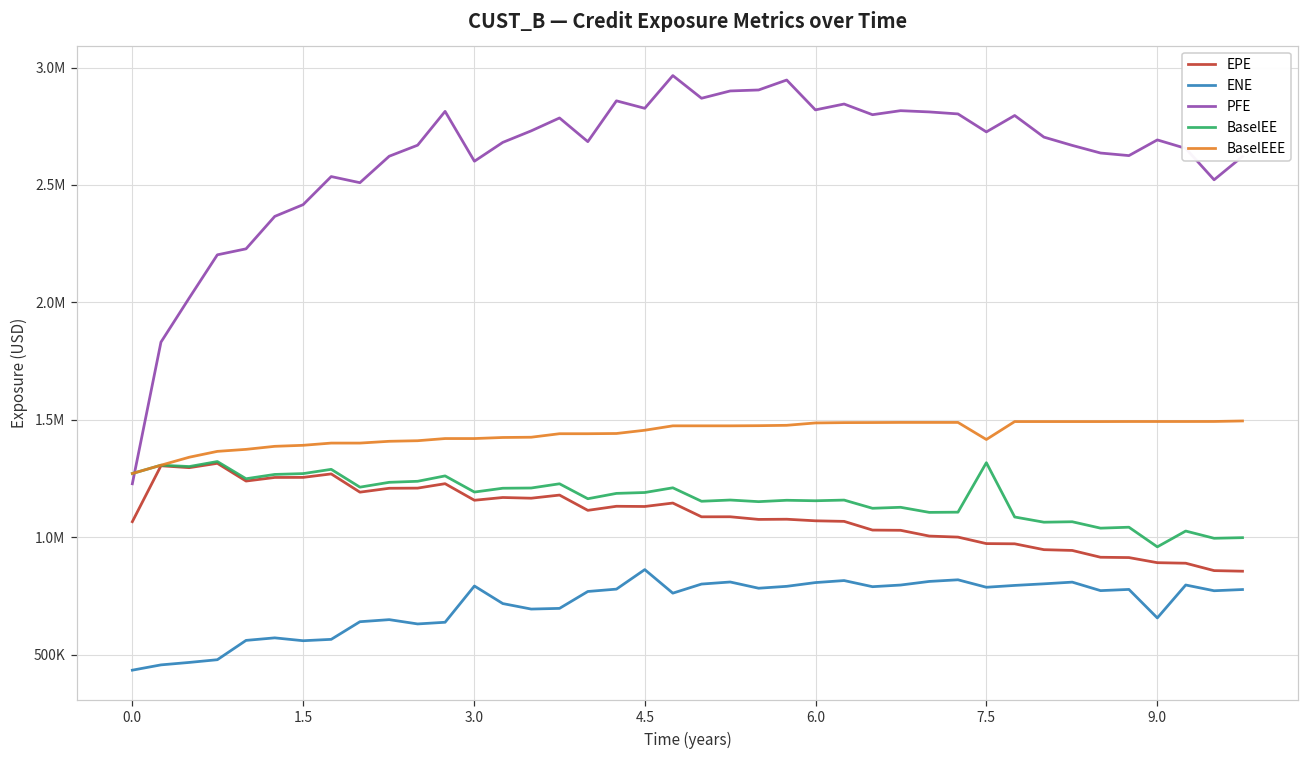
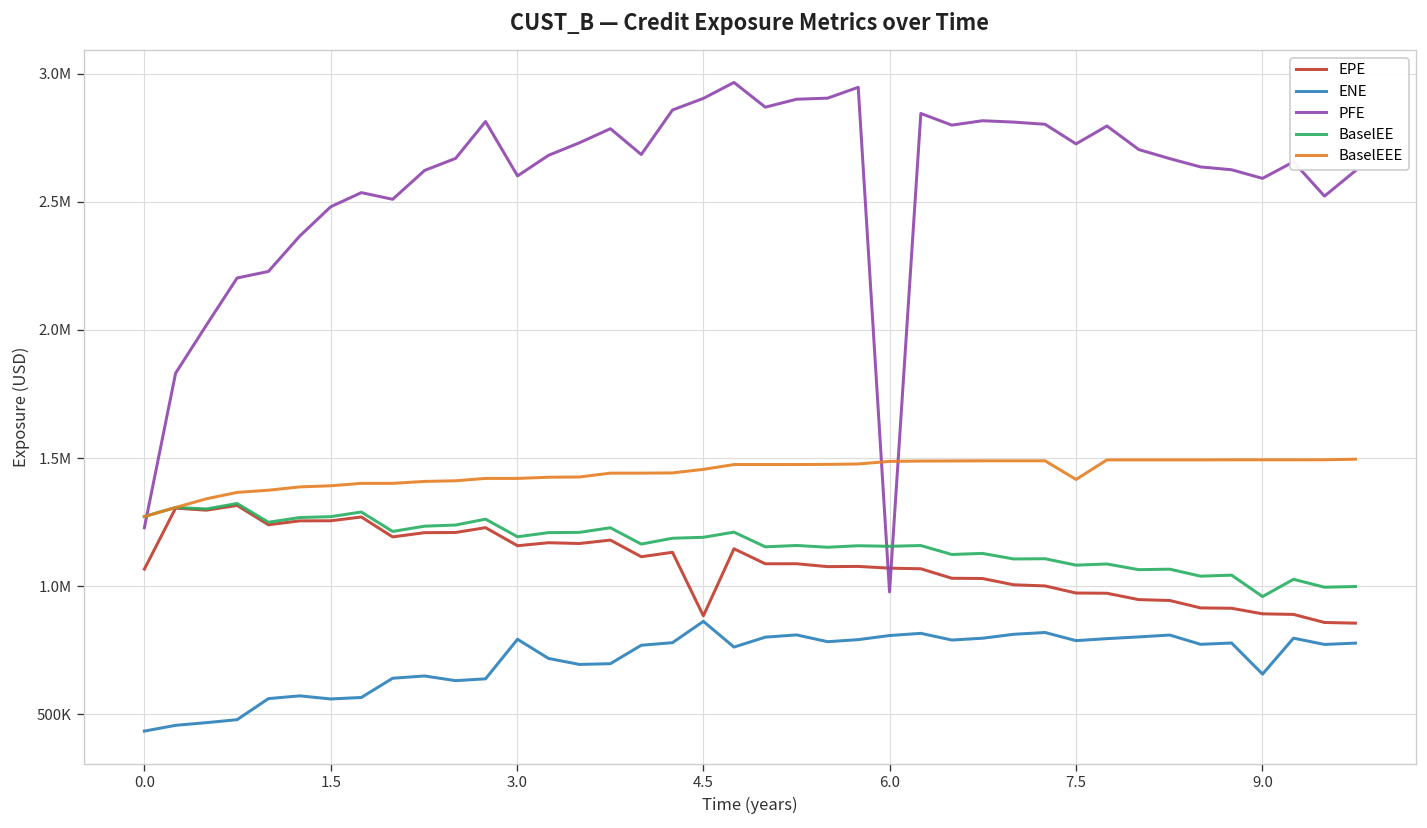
PFE, 1.5: 2420000 -> 2480000
EPE, 4.5: 1130000 -> 880000
PFE, 4.5: 2830000 -> 2900000
PFE, 6.0: 2820000 -> 980000
BaselEE, 7.5: 1320000 -> 1080000
PFE, 9.0: 2690000 -> 2590000
